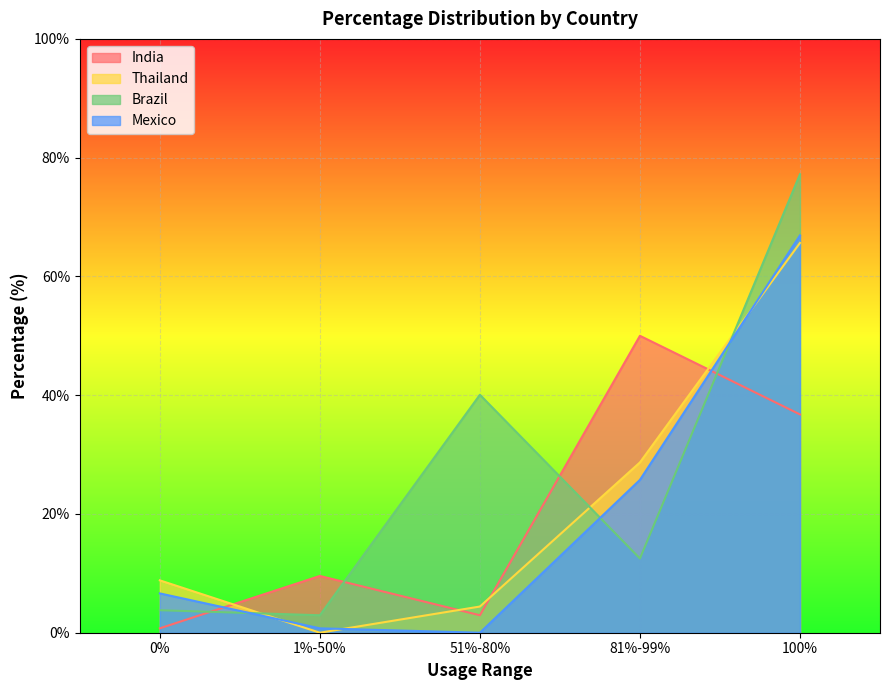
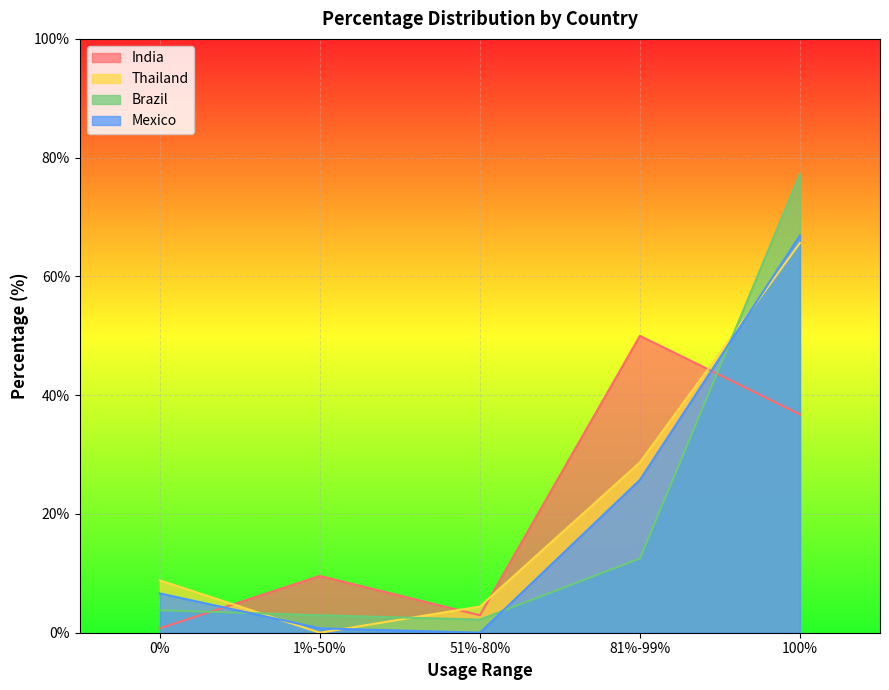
Brazil, 51%-80%: 40% -> 2%
